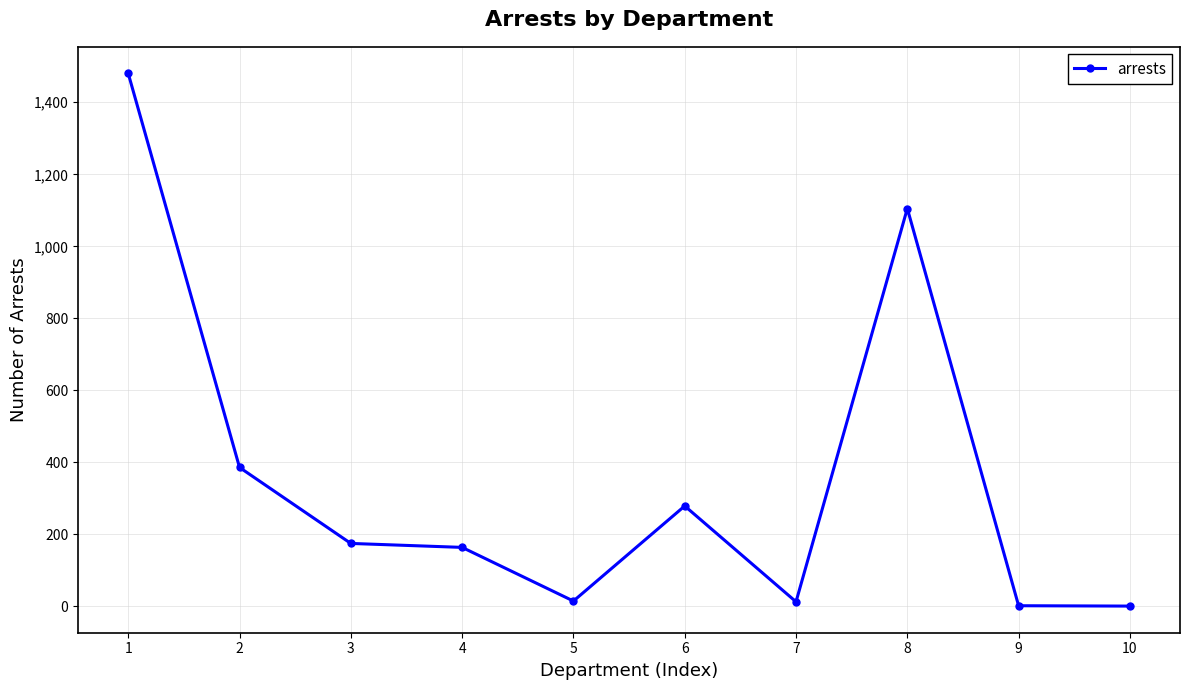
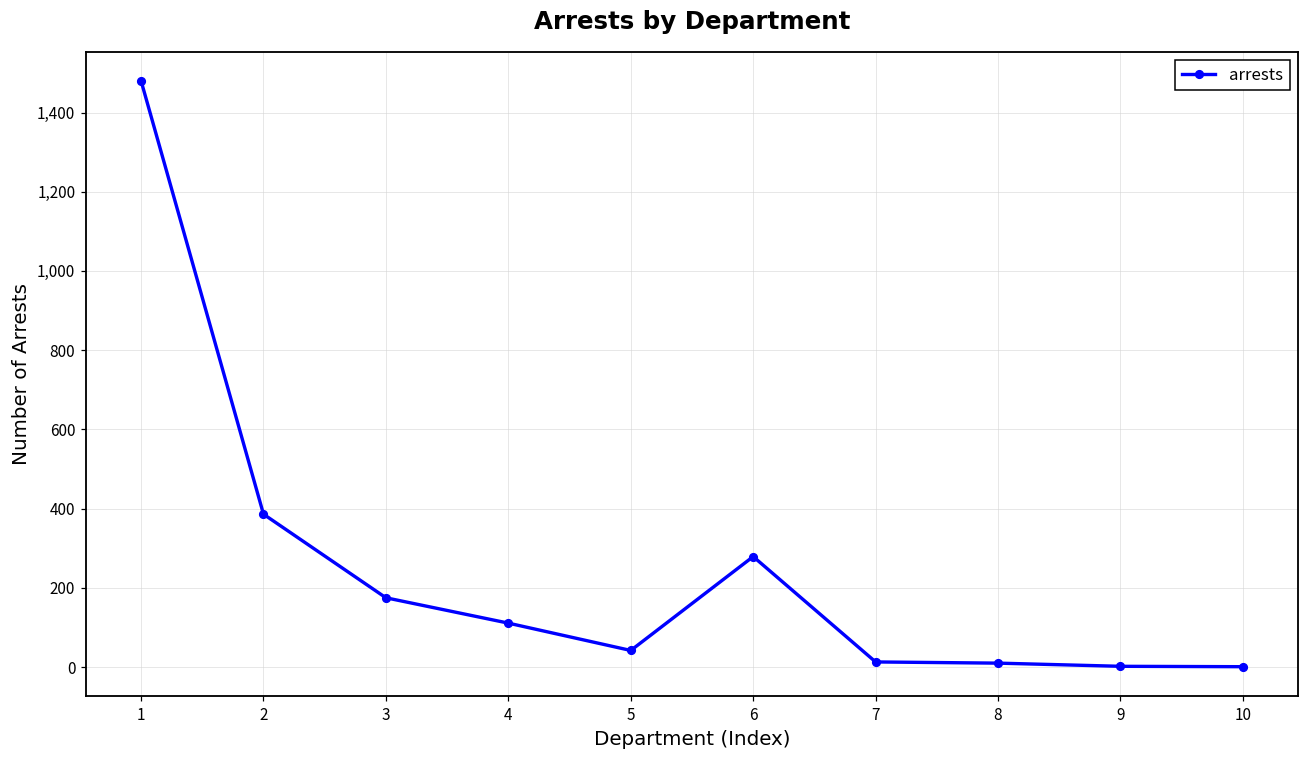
4: 160 -> 110
5: 20 -> 40
8: 1,110 -> 10
